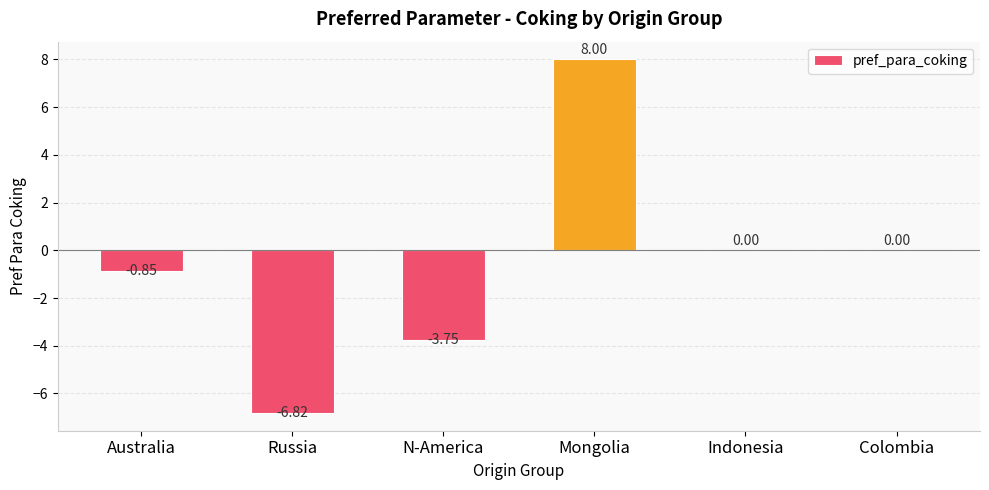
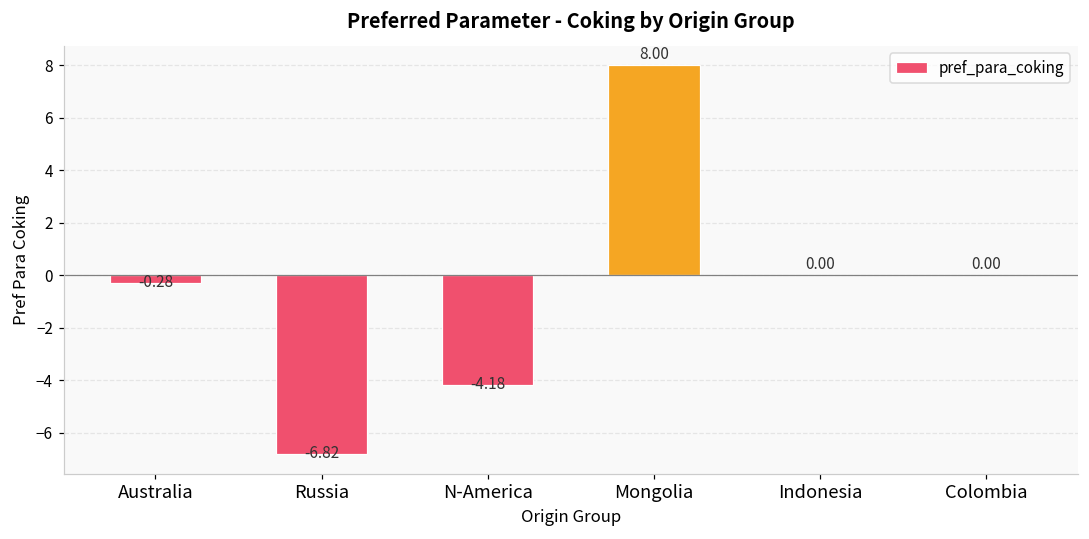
Australia: -0.85 -> -0.28
N-America: -3.75 -> -4.18
